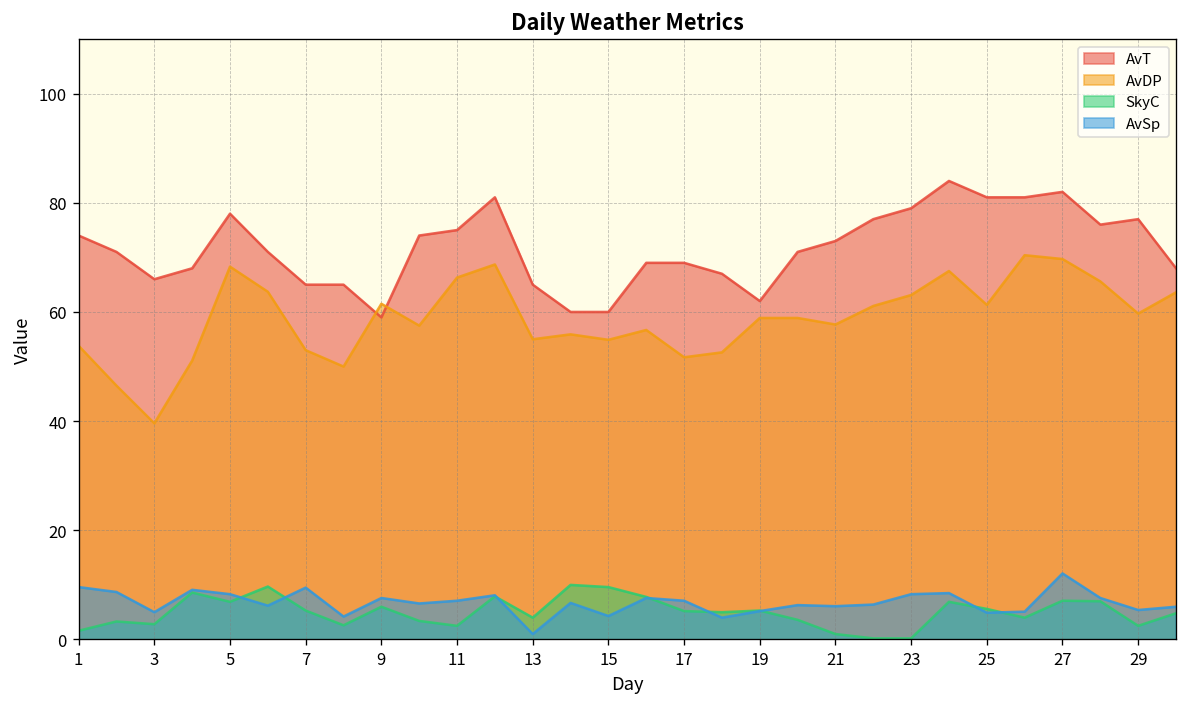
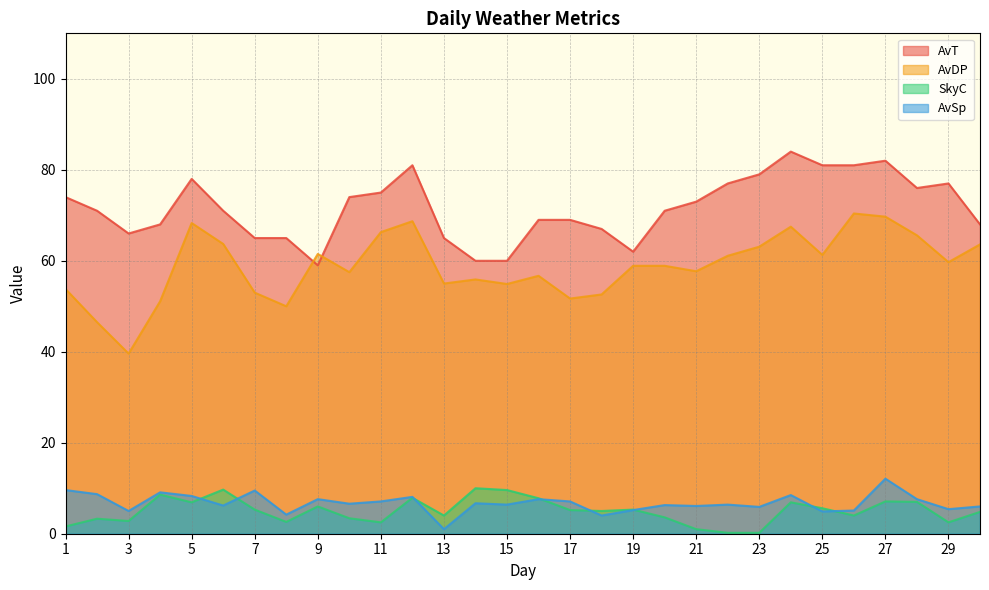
AvSp, 15: 4 -> 6
AvSp, 23: 8 -> 6
